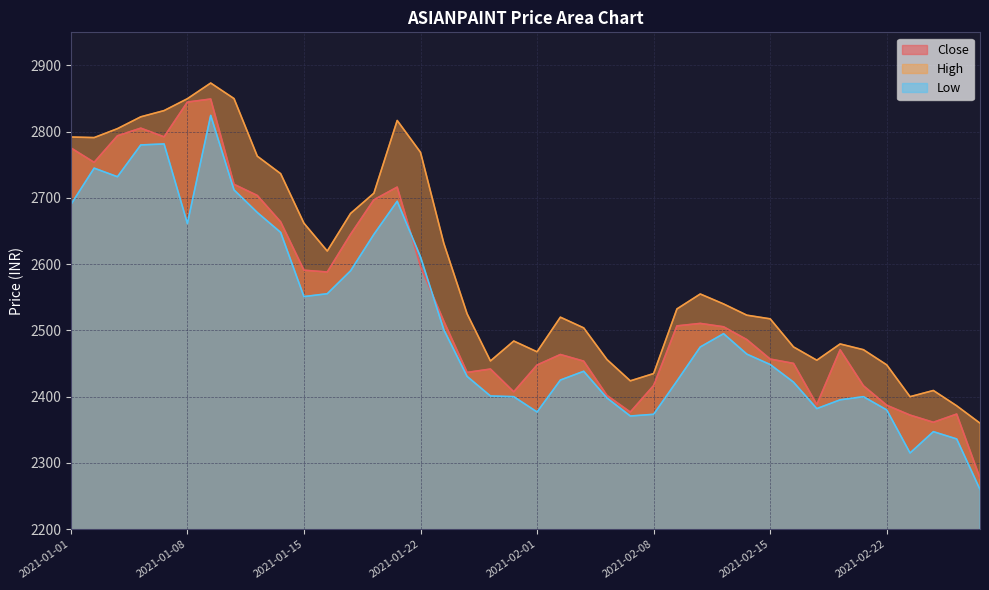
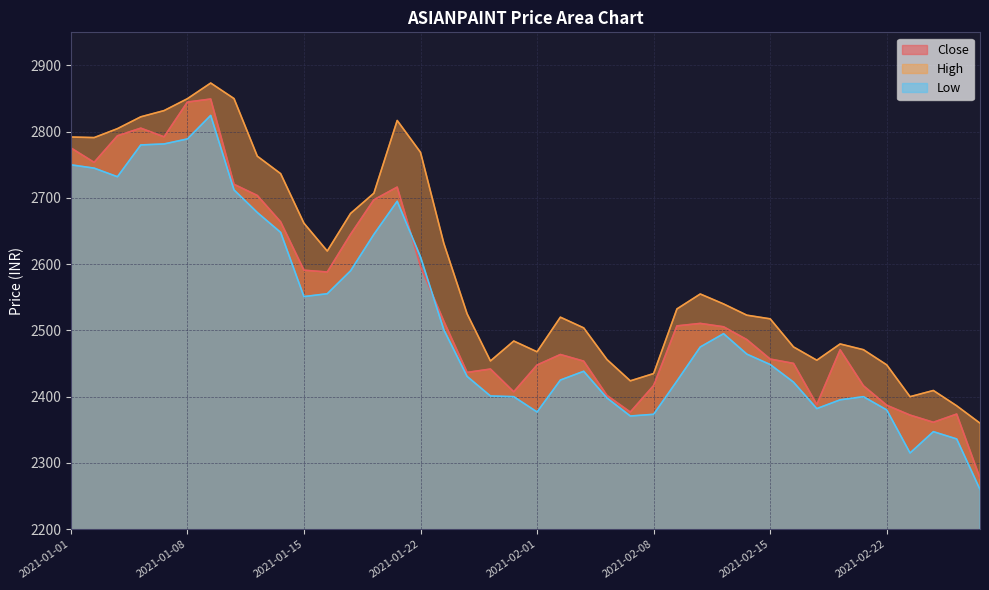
Low, 2021-01-01: 2690 -> 2750
Low, 2021-01-08: 2660 -> 2790
